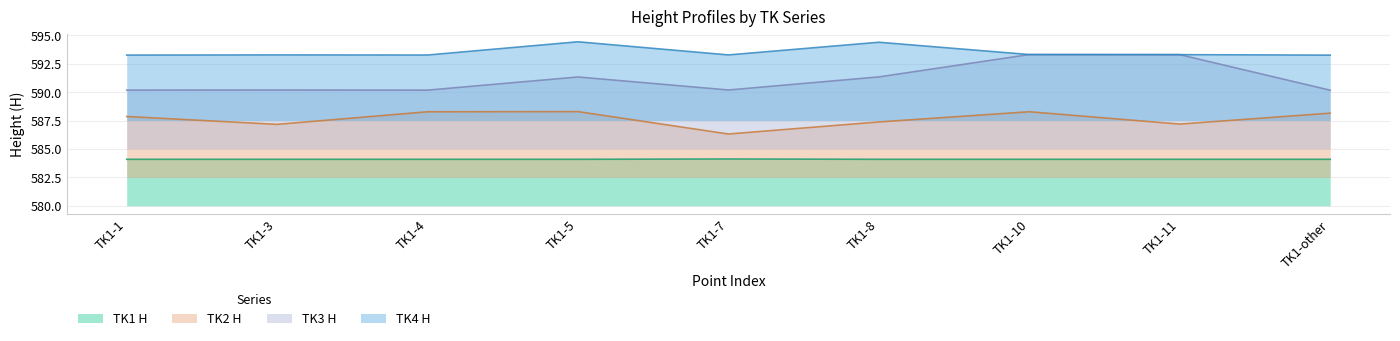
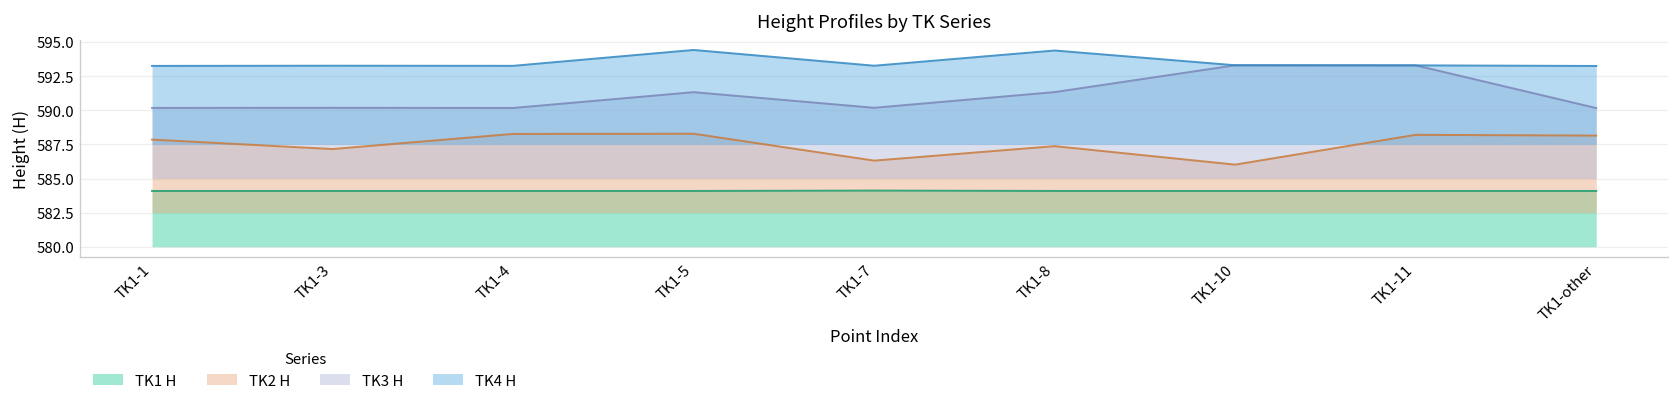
TK2 H, TK1-10: 588.3 -> 586.0
TK2 H, TK1-11: 587.2 -> 588.2
